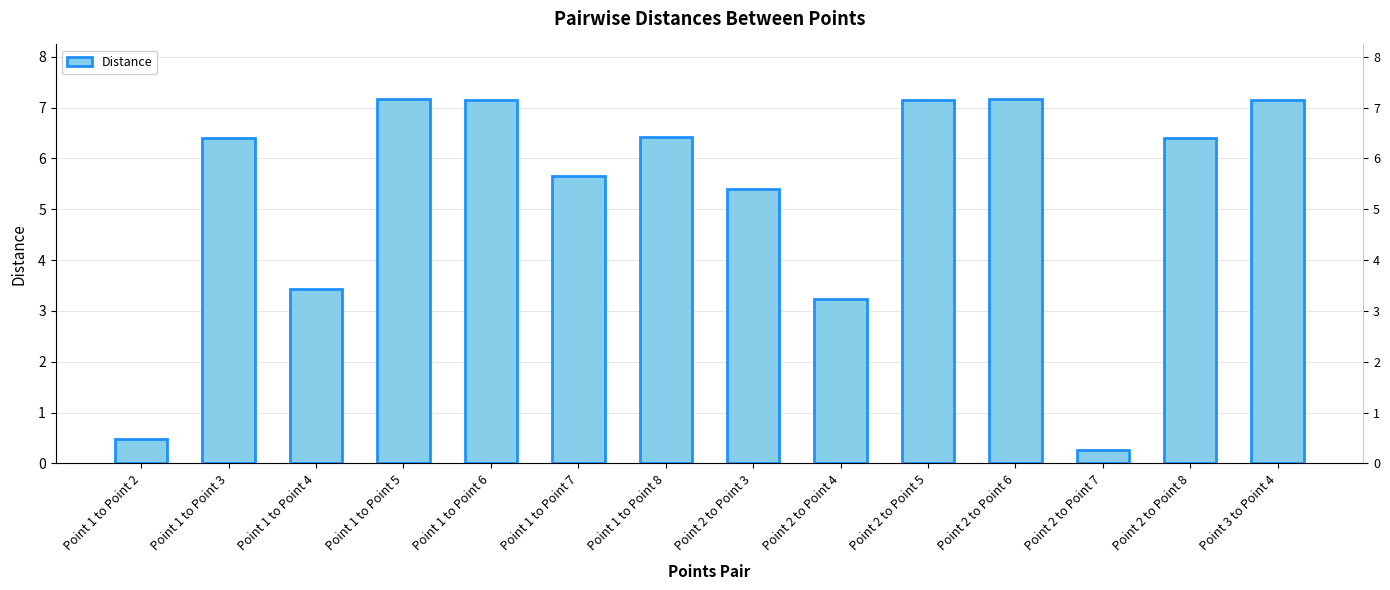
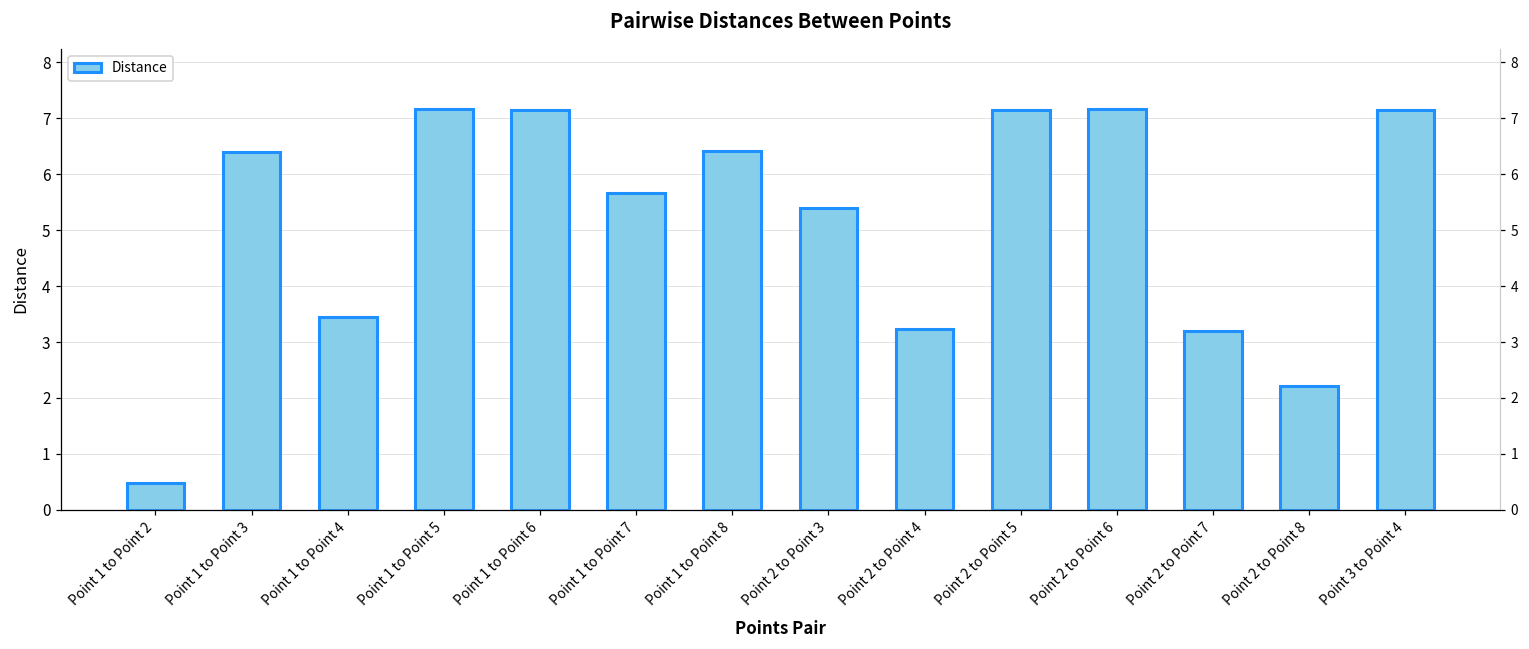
Point 2 to Point 7: 0.3 -> 3.2
Point 2 to Point 8: 6.4 -> 2.2
